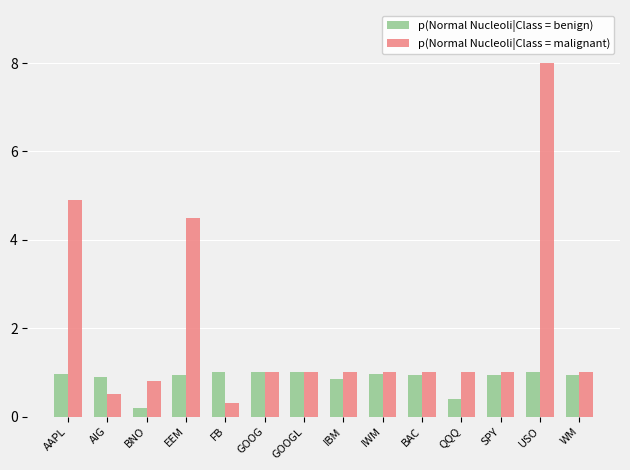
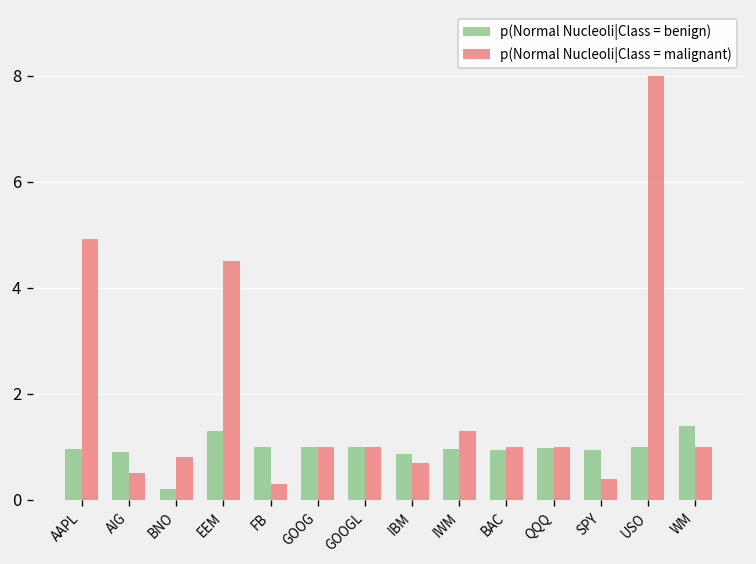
p(Normal Nucleoli|Class = benign), EEM: 1.0 -> 1.3
p(Normal Nucleoli|Class = malignant), IBM: 1.0 -> 0.7
p(Normal Nucleoli|Class = malignant), IWM: 1.0 -> 1.3
p(Normal Nucleoli|Class = benign), QQQ: 0.4 -> 1.0
p(Normal Nucleoli|Class = malignant), SPY: 1.0 -> 0.4
p(Normal Nucleoli|Class = benign), WM: 0.9 -> 1.4
